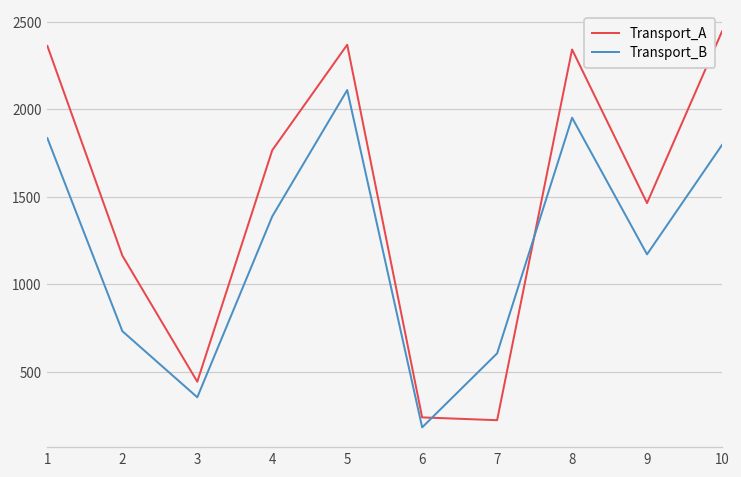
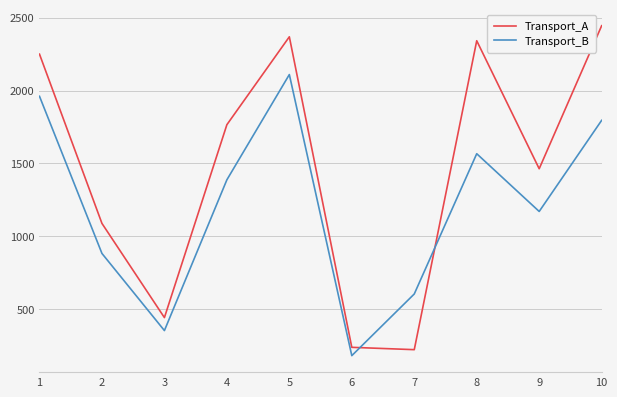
Transport_A, 1: 2360 -> 2250
Transport_B, 1: 1840 -> 1960
Transport_A, 2: 1160 -> 1090
Transport_B, 2: 730 -> 880
Transport_B, 8: 1950 -> 1570
